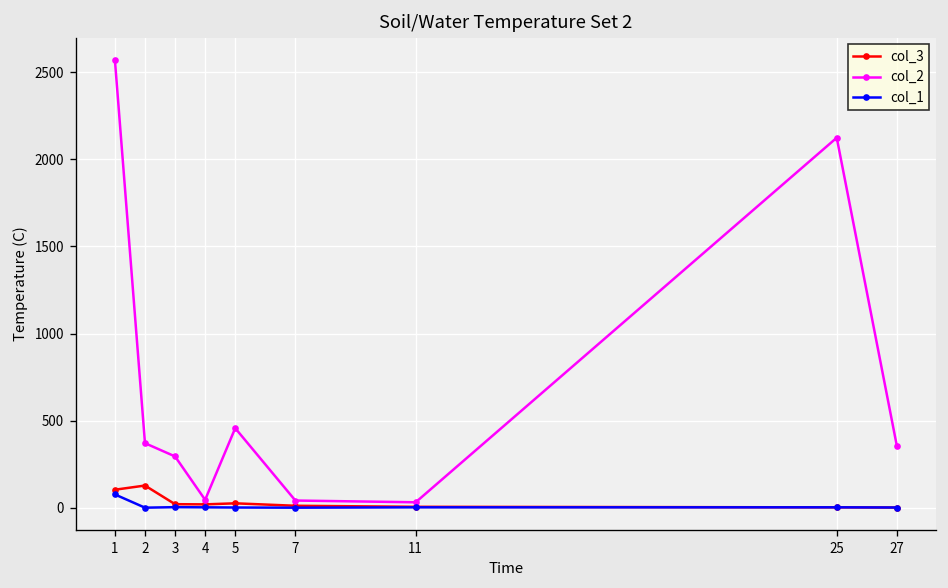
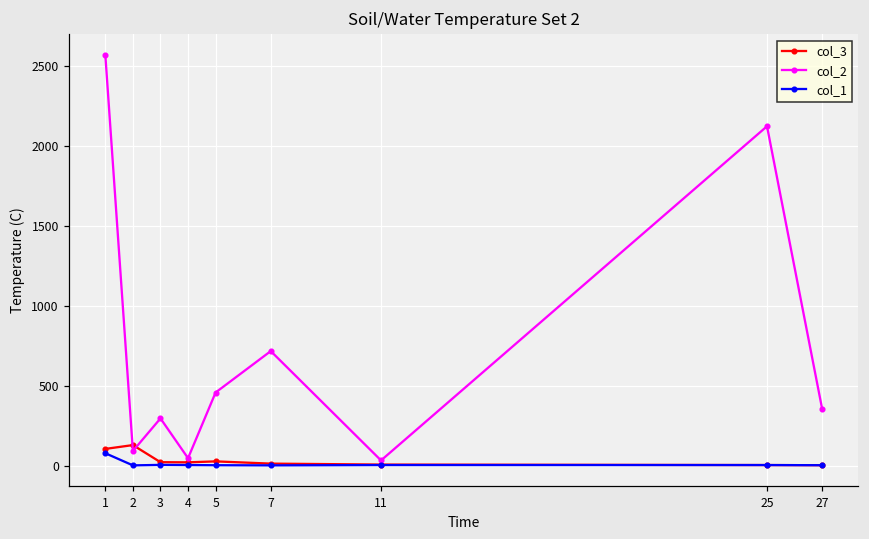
col_2, 2: 370 -> 90
col_2, 7: 40 -> 720
